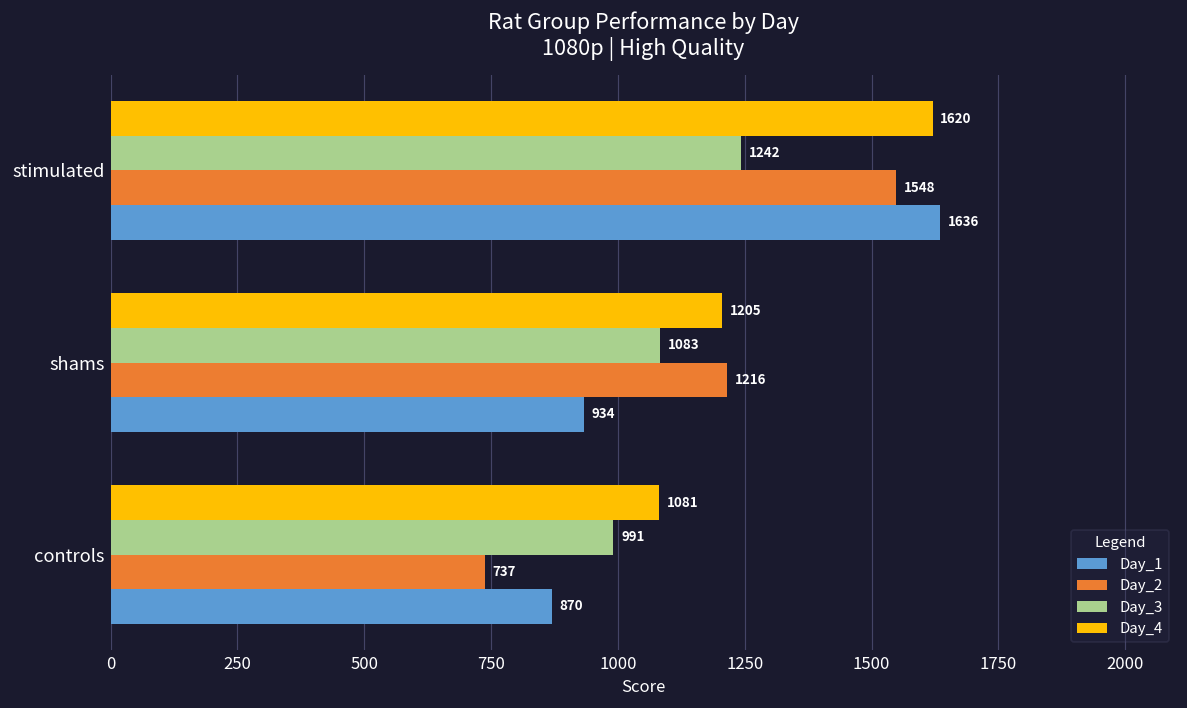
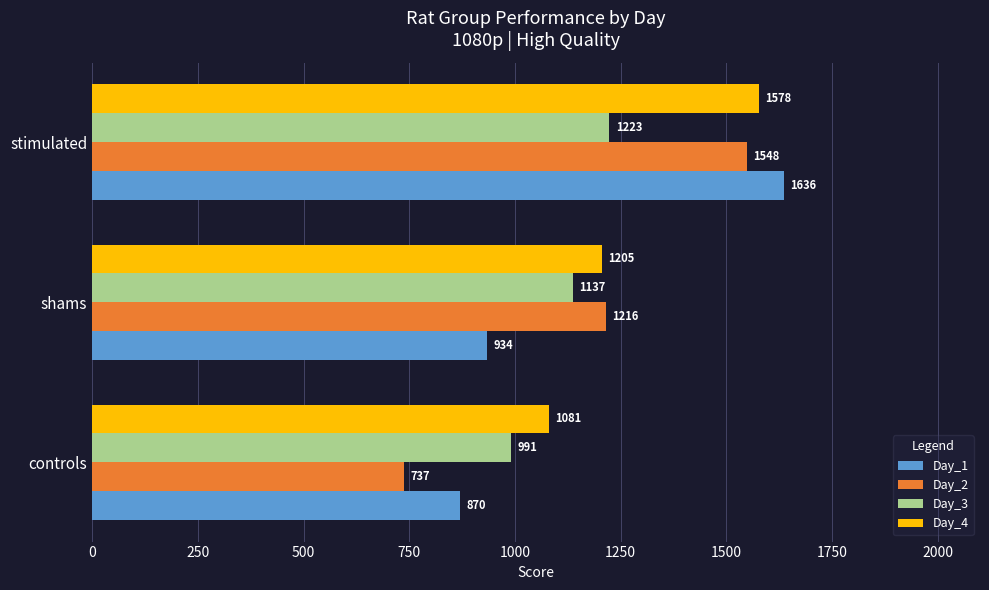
Day_4, stimulated: 1620 -> 1578
Day_3, stimulated: 1242 -> 1223
Day_3, shams: 1083 -> 1137
